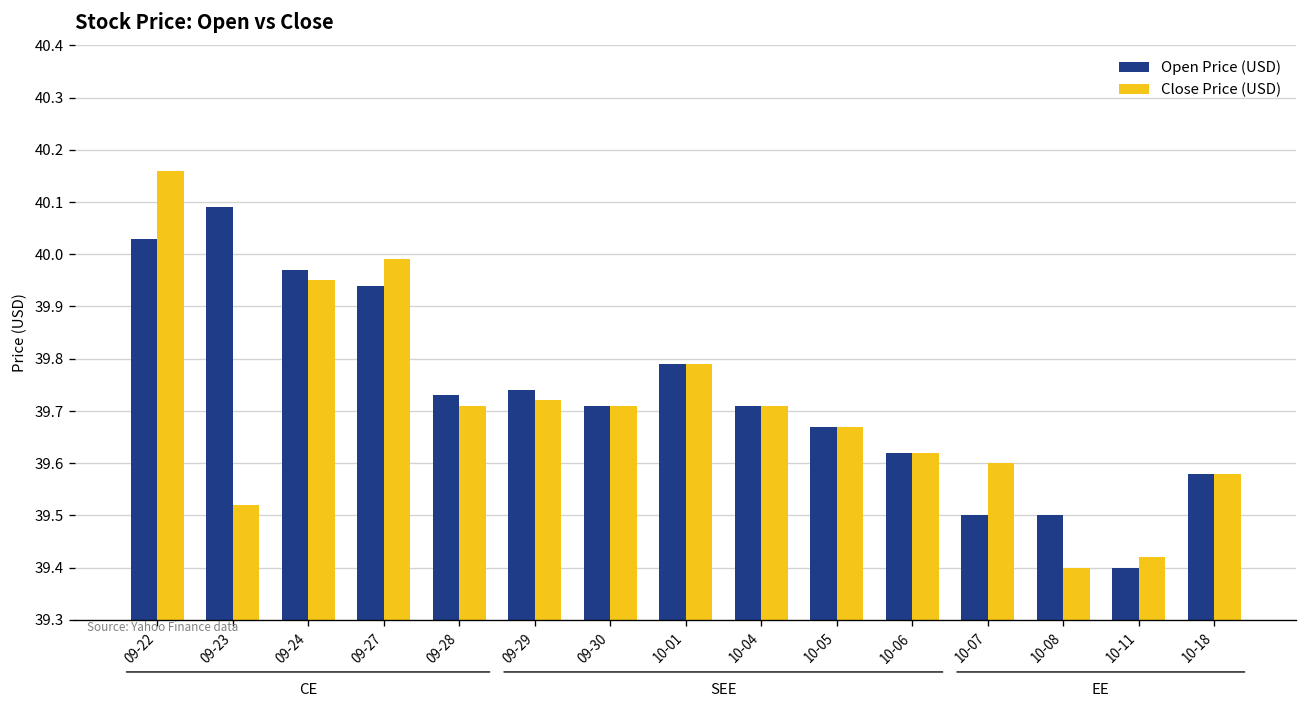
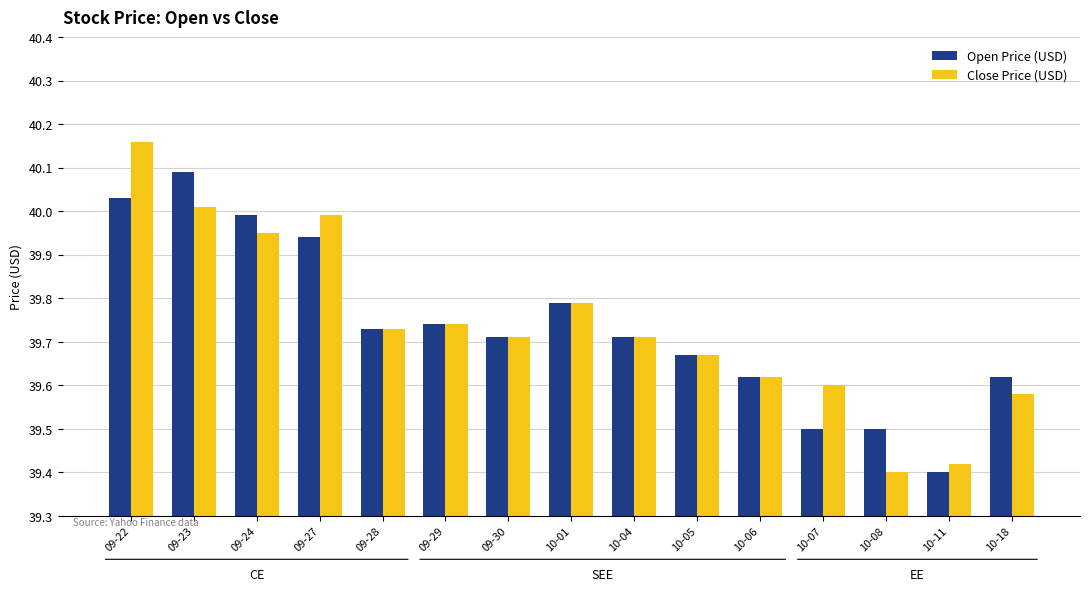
Close Price (USD), 09-23: 39.52 -> 40.01
Open Price (USD), 09-24: 39.97 -> 39.99
Close Price (USD), 09-28: 39.71 -> 39.73
Close Price (USD), 09-29: 39.72 -> 39.74
Open Price (USD), 10-18: 39.58 -> 39.62
